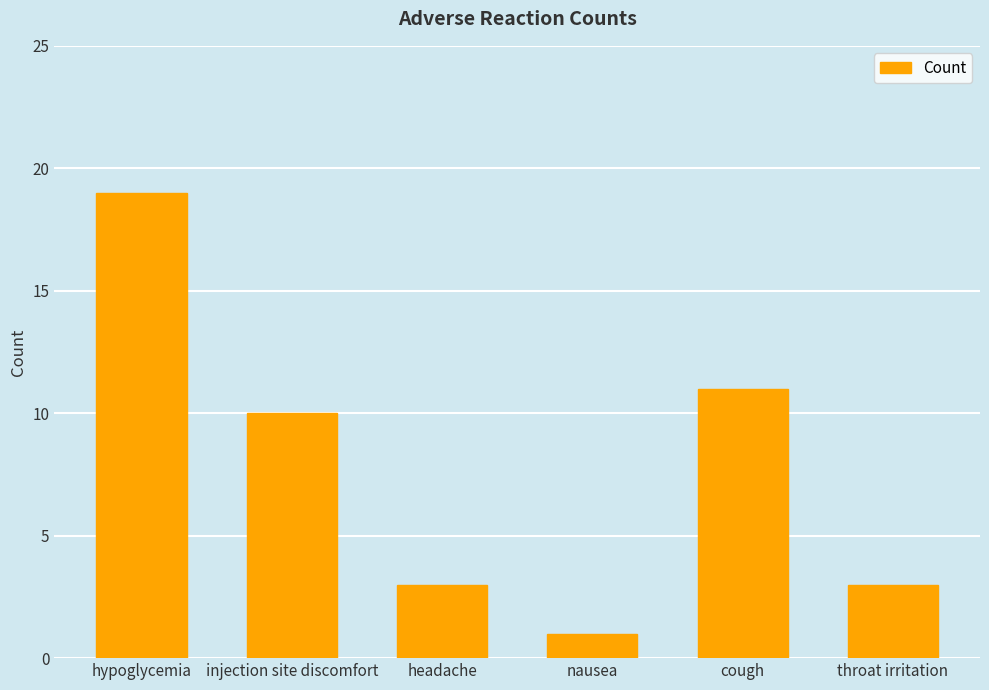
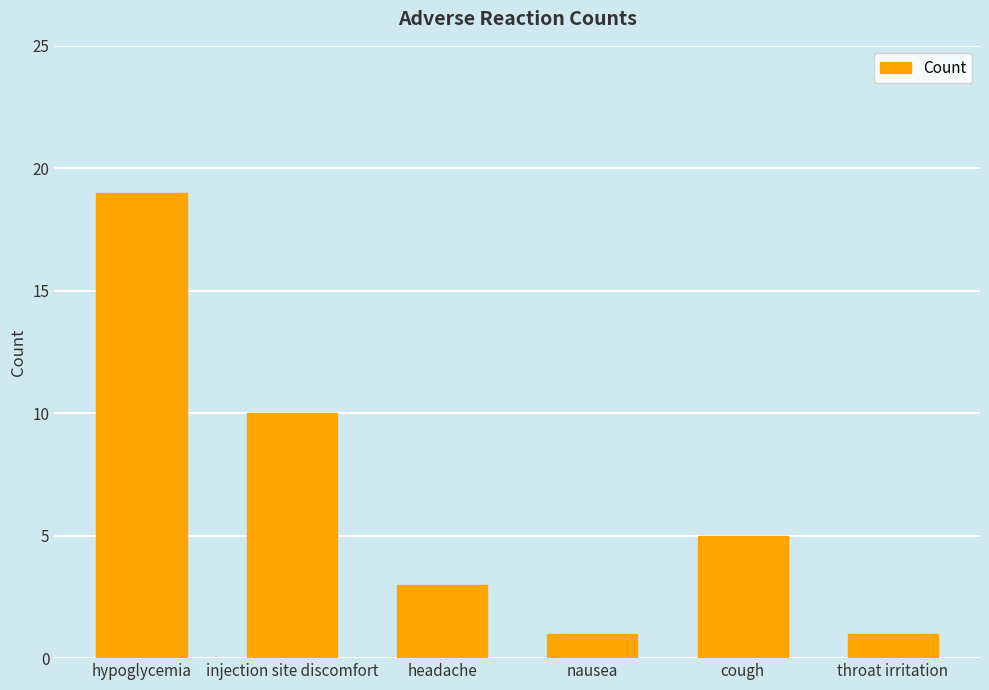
cough: 11 -> 5
throat irritation: 3 -> 1
